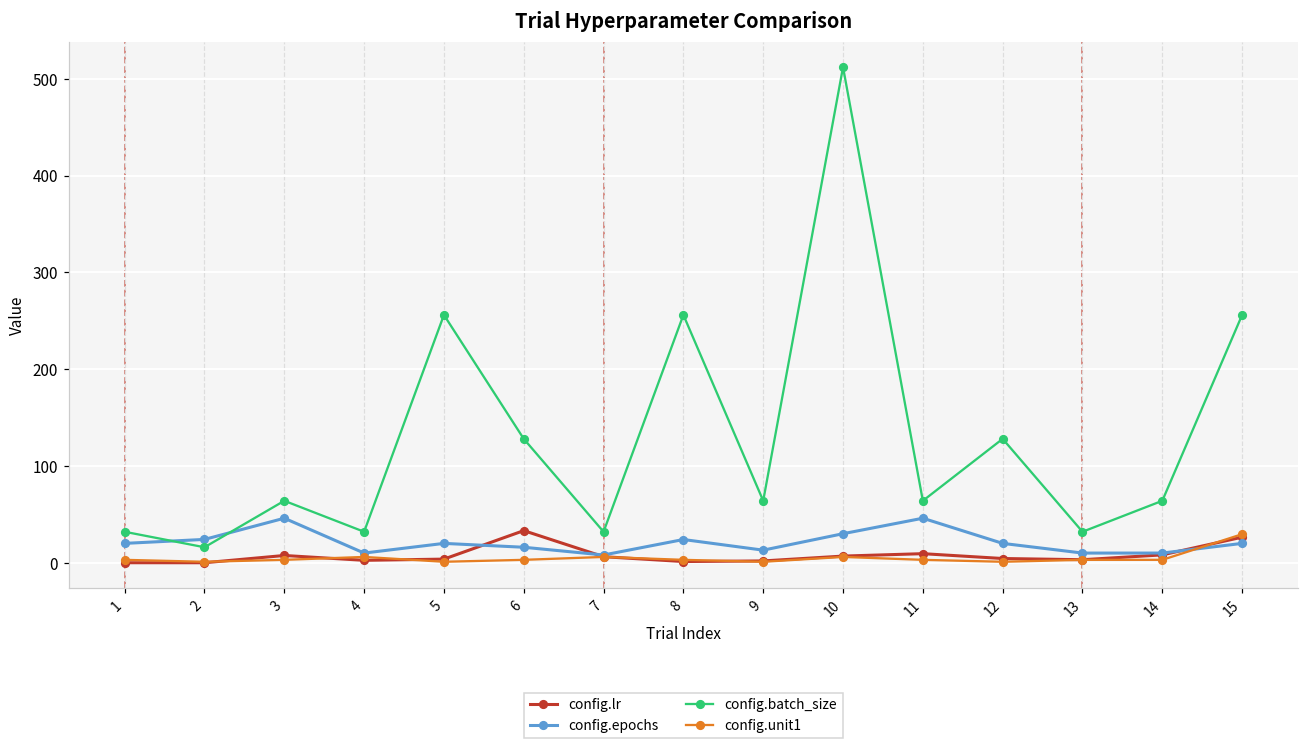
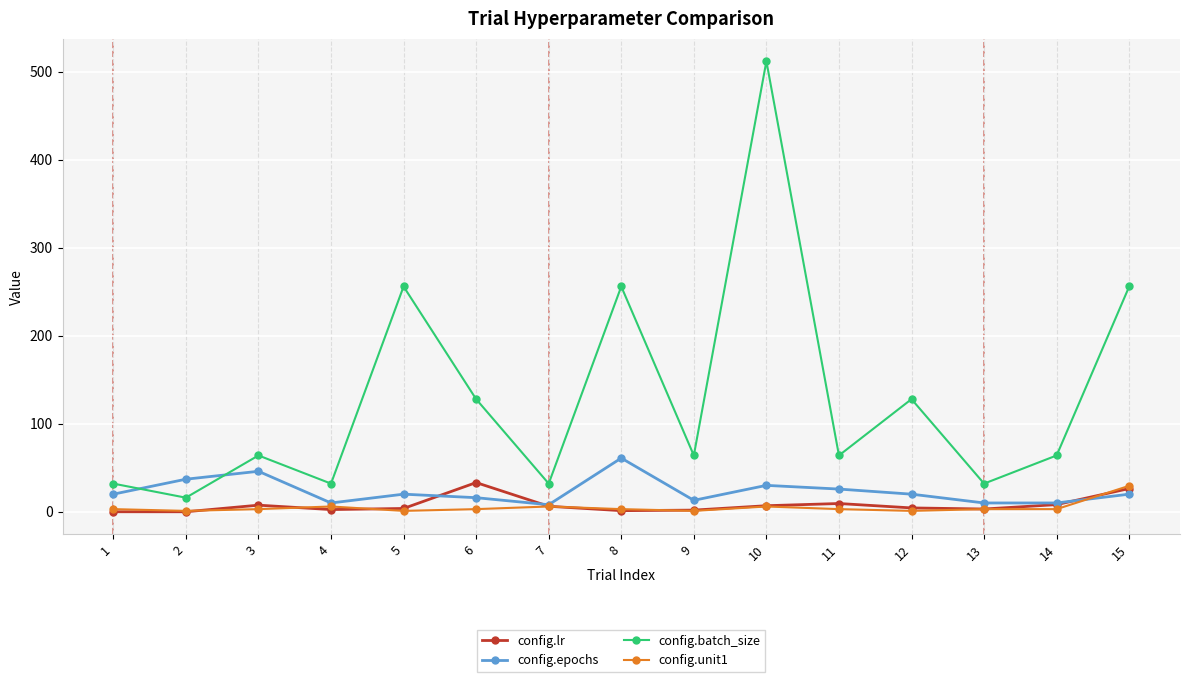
config.epochs, 2: 20 -> 40
config.epochs, 8: 20 -> 60
config.epochs, 11: 50 -> 30
